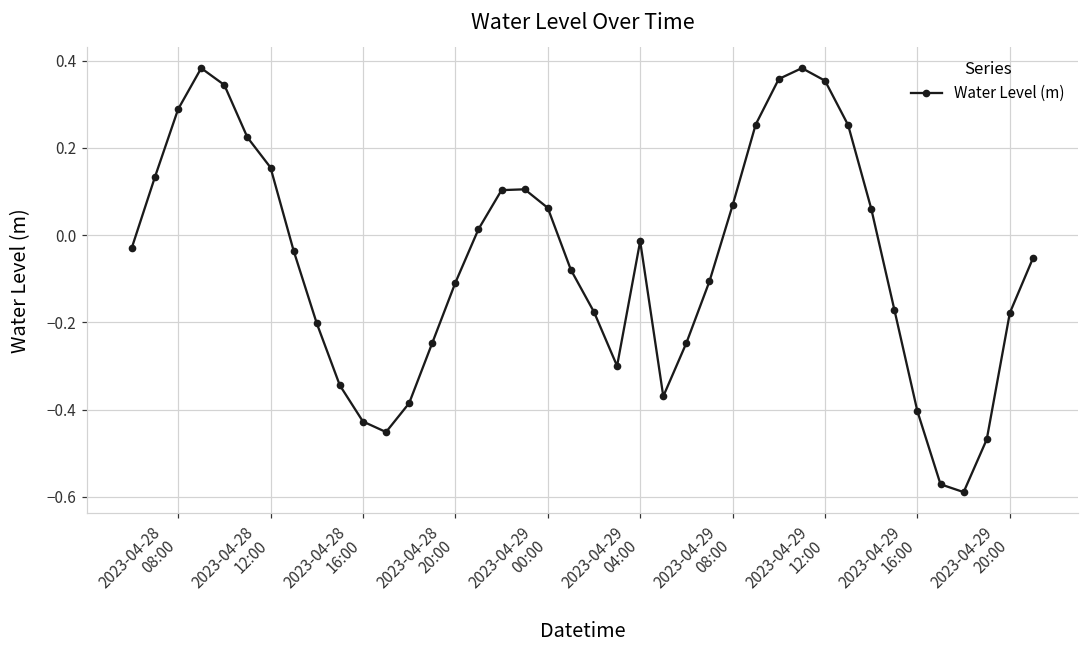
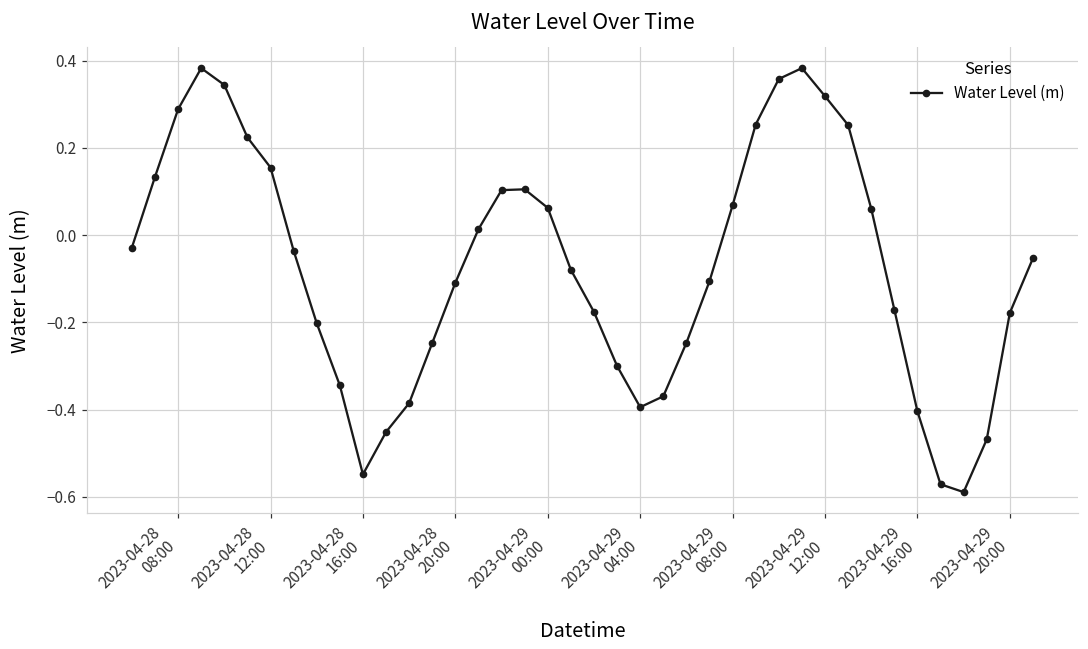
2023-04-28 16:00: -0.43 -> -0.55
2023-04-29 04:00: -0.01 -> -0.39
2023-04-29 12:00: 0.35 -> 0.32
